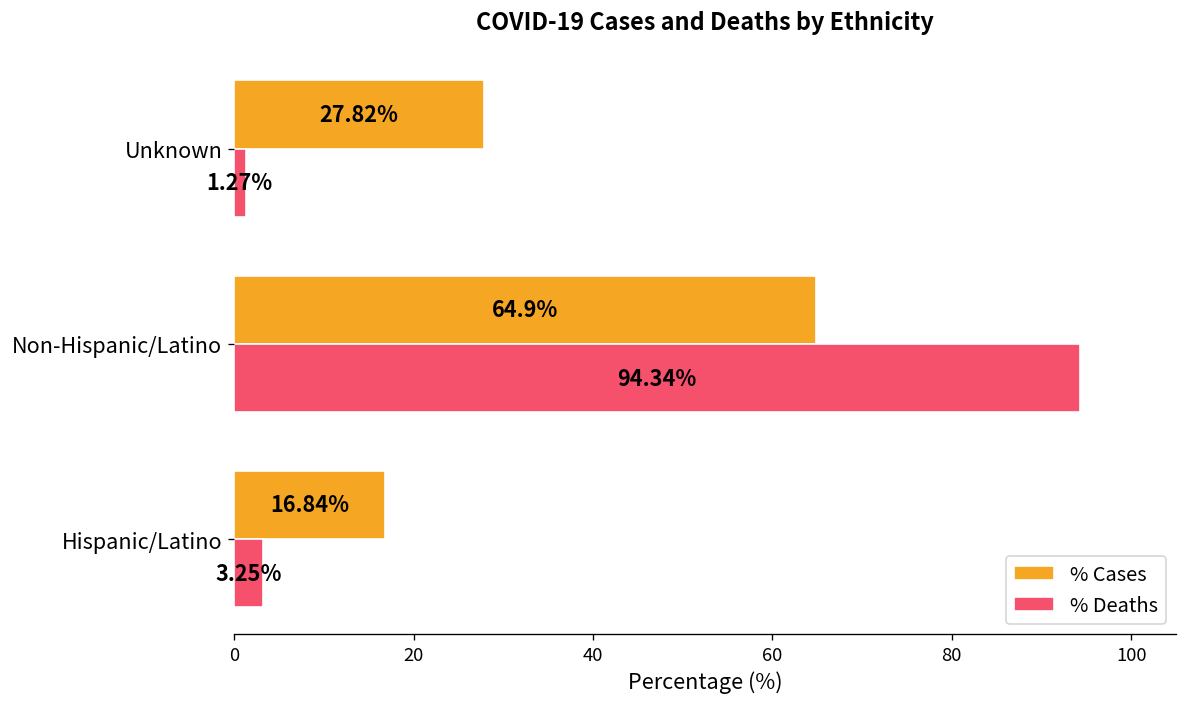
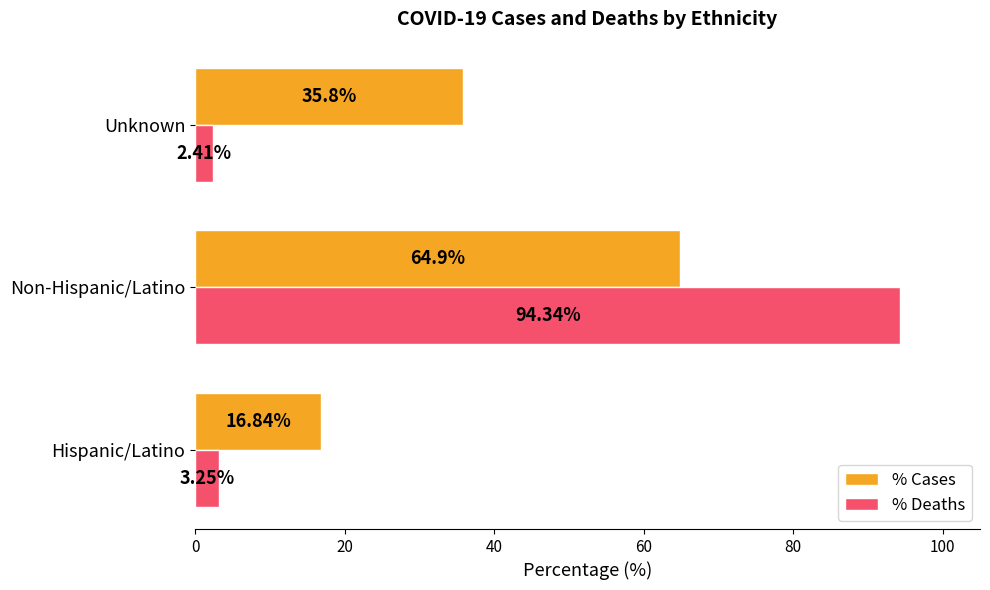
% Cases, Unknown: 27.82% -> 35.8%
% Deaths, Unknown: 1.27% -> 2.41%
